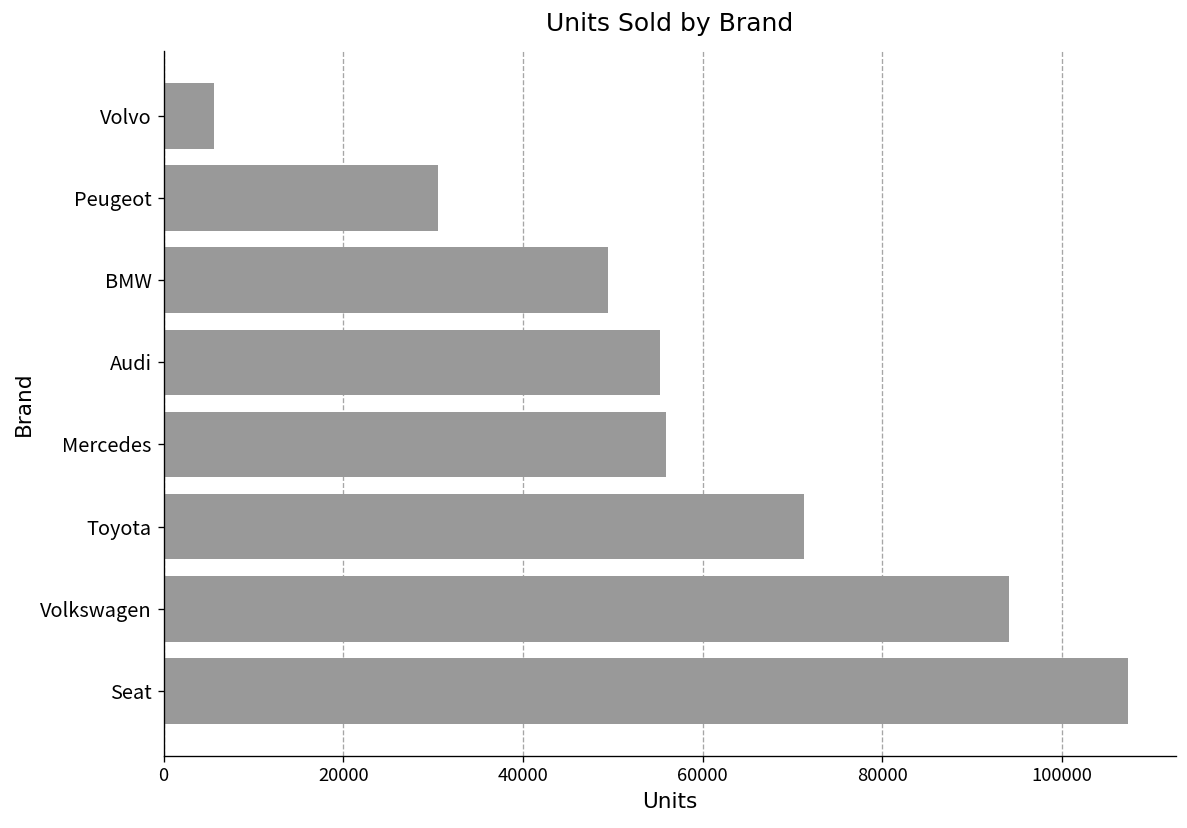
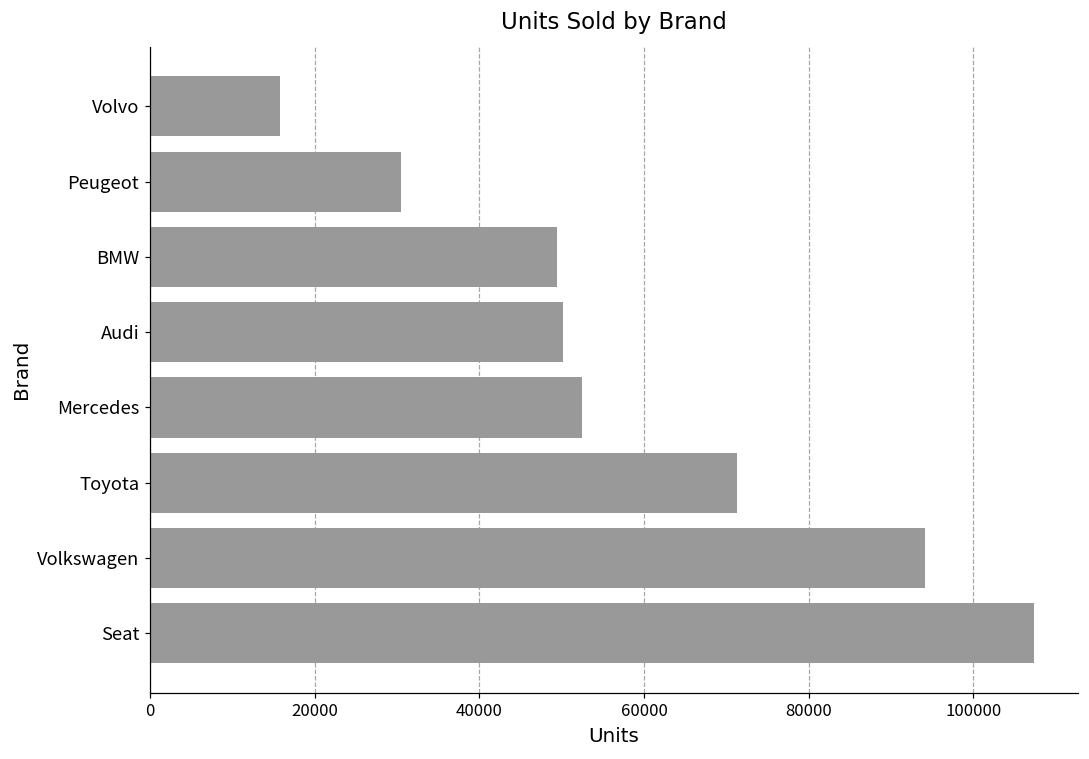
Volvo: 6000 -> 16000
Audi: 55000 -> 50000
Mercedes: 56000 -> 52000
